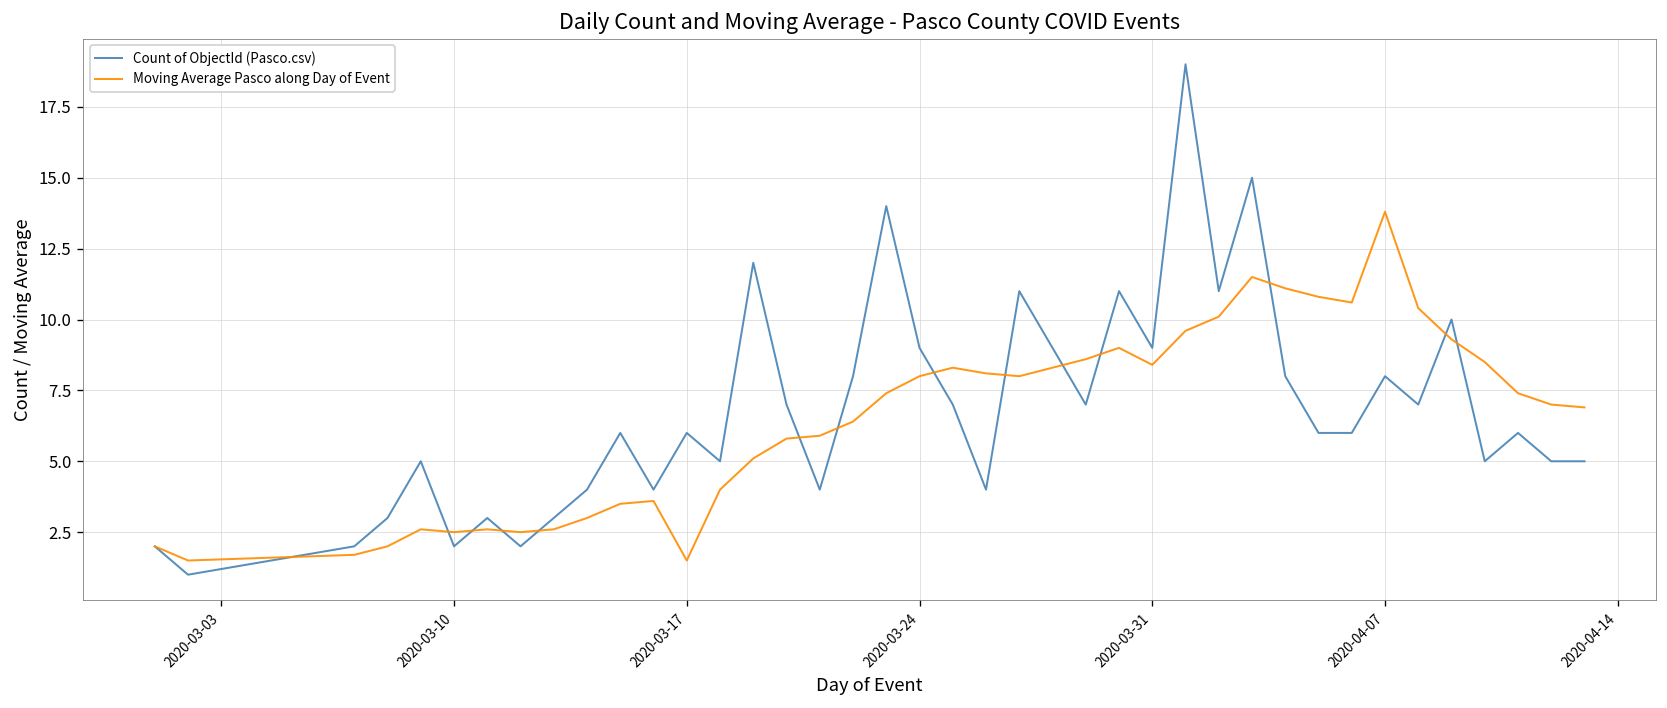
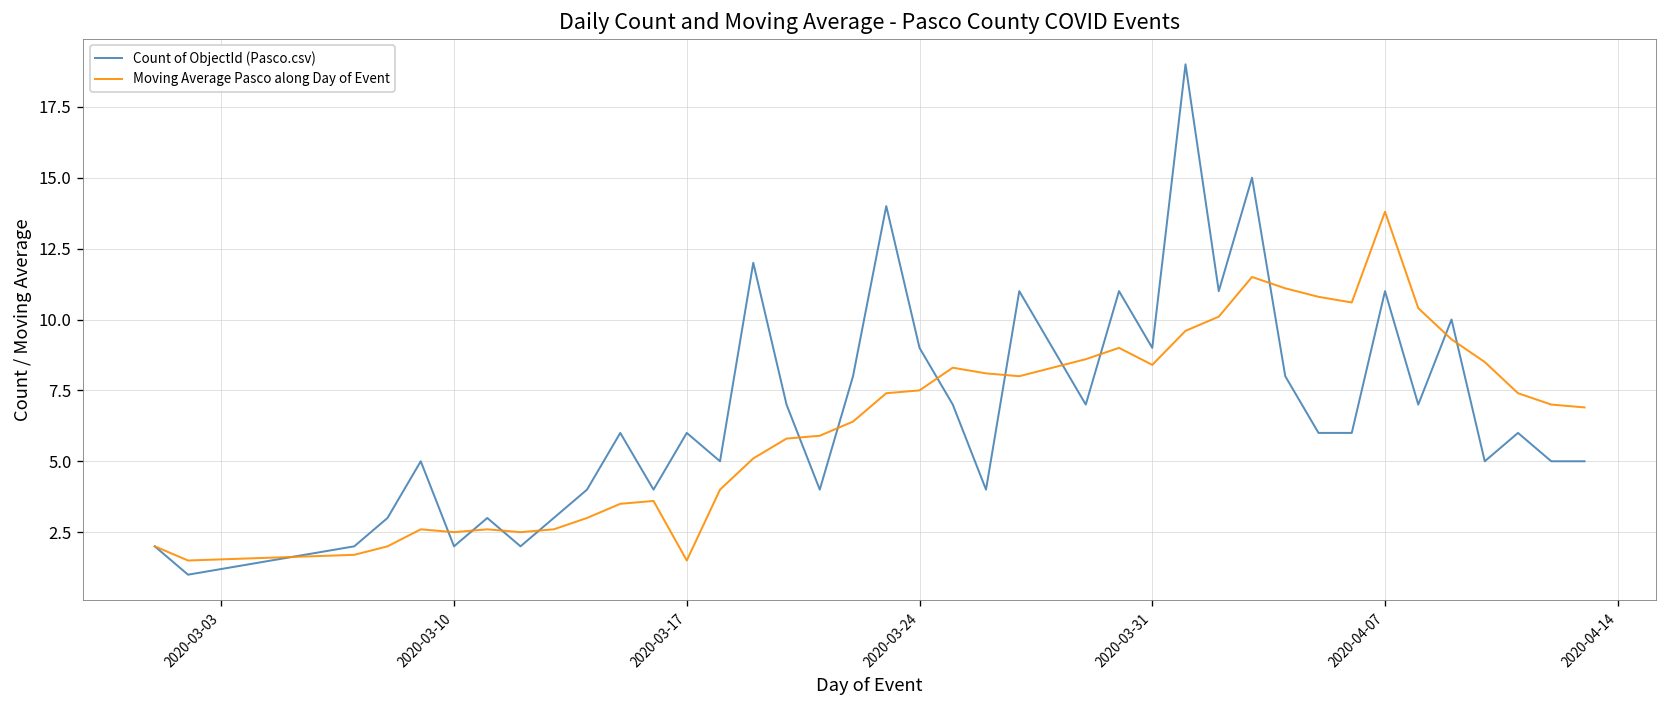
Moving Average Pasco along Day of Event, 2020-03-24: 8.0 -> 7.5
Count of ObjectId (Pasco.csv), 2020-04-07: 8 -> 11
